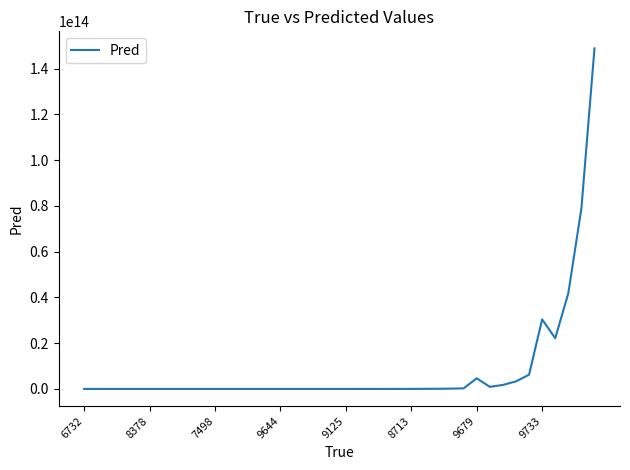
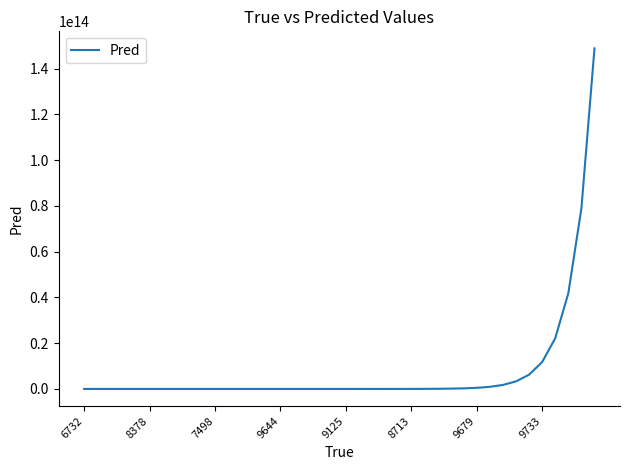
9679: 5000000000000 -> 0
9733: 30000000000000 -> 12000000000000
